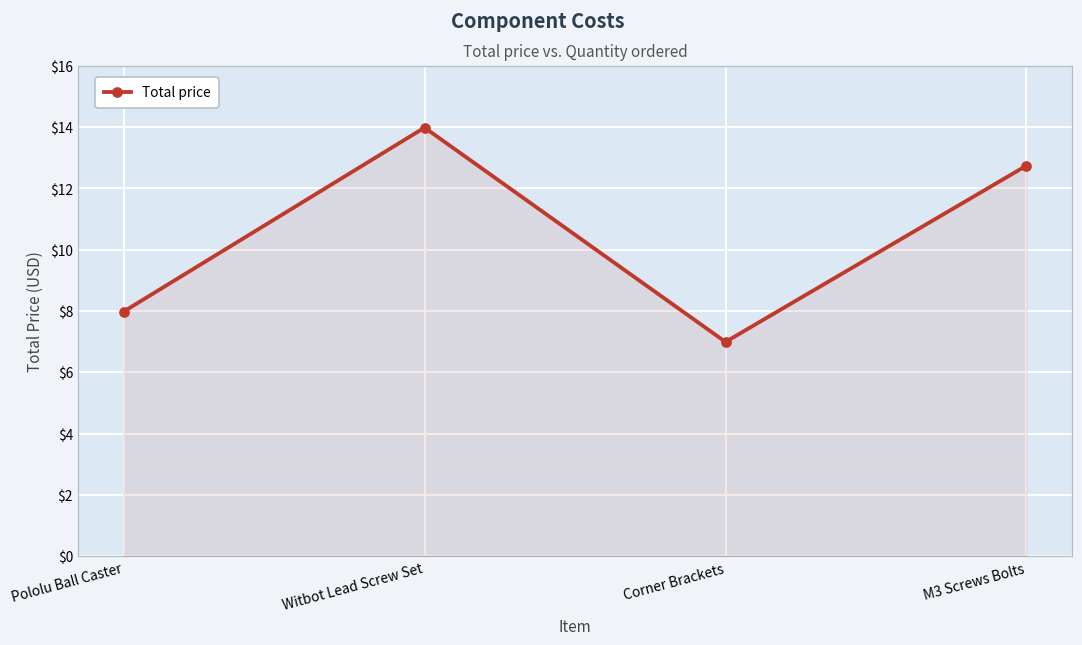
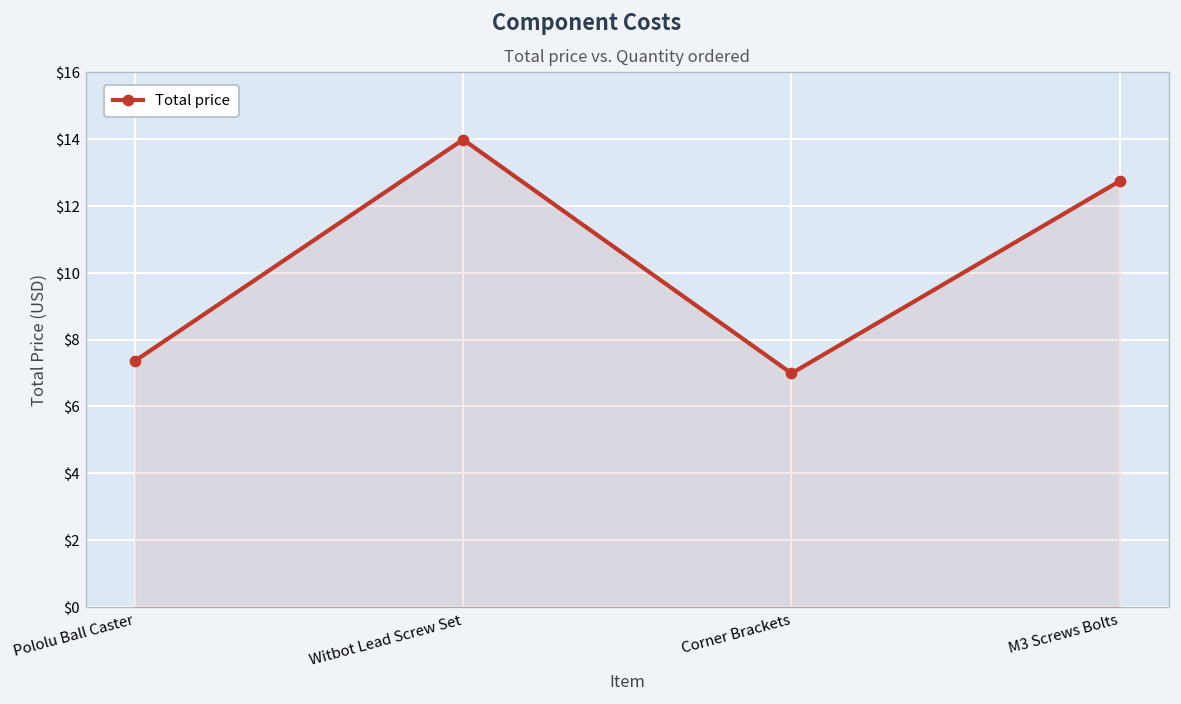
Pololu Ball Caster: $8.0 -> $7.4
